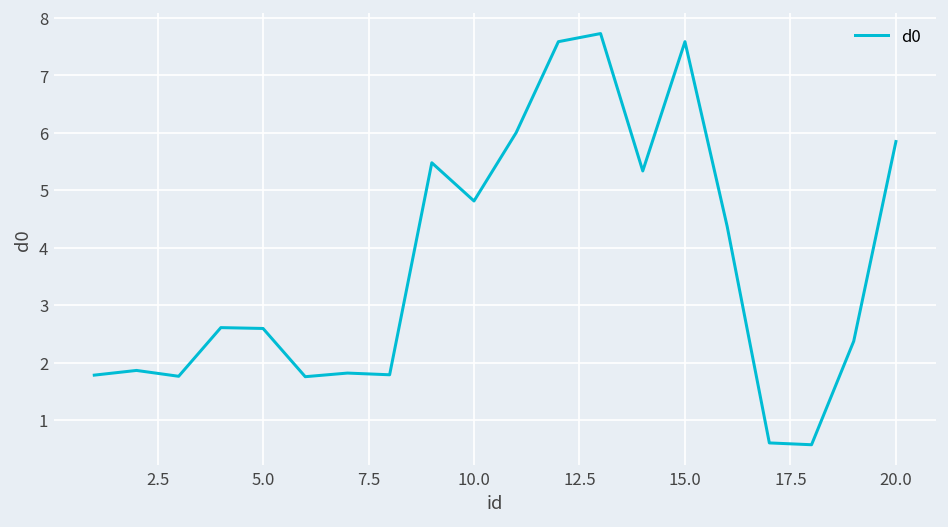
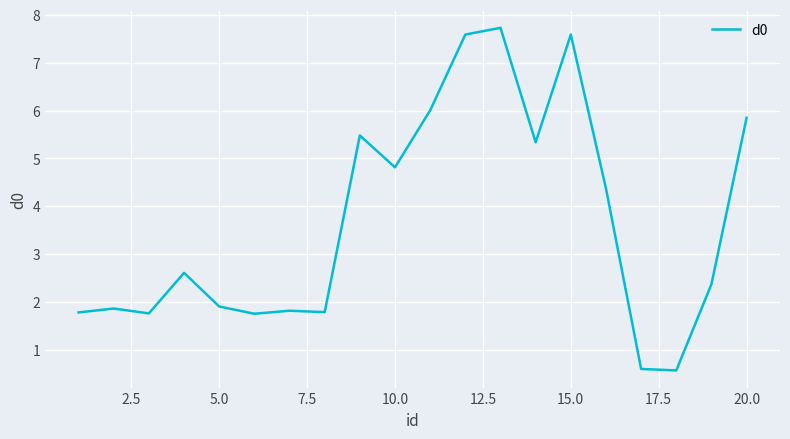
5.0: 2.6 -> 1.9
